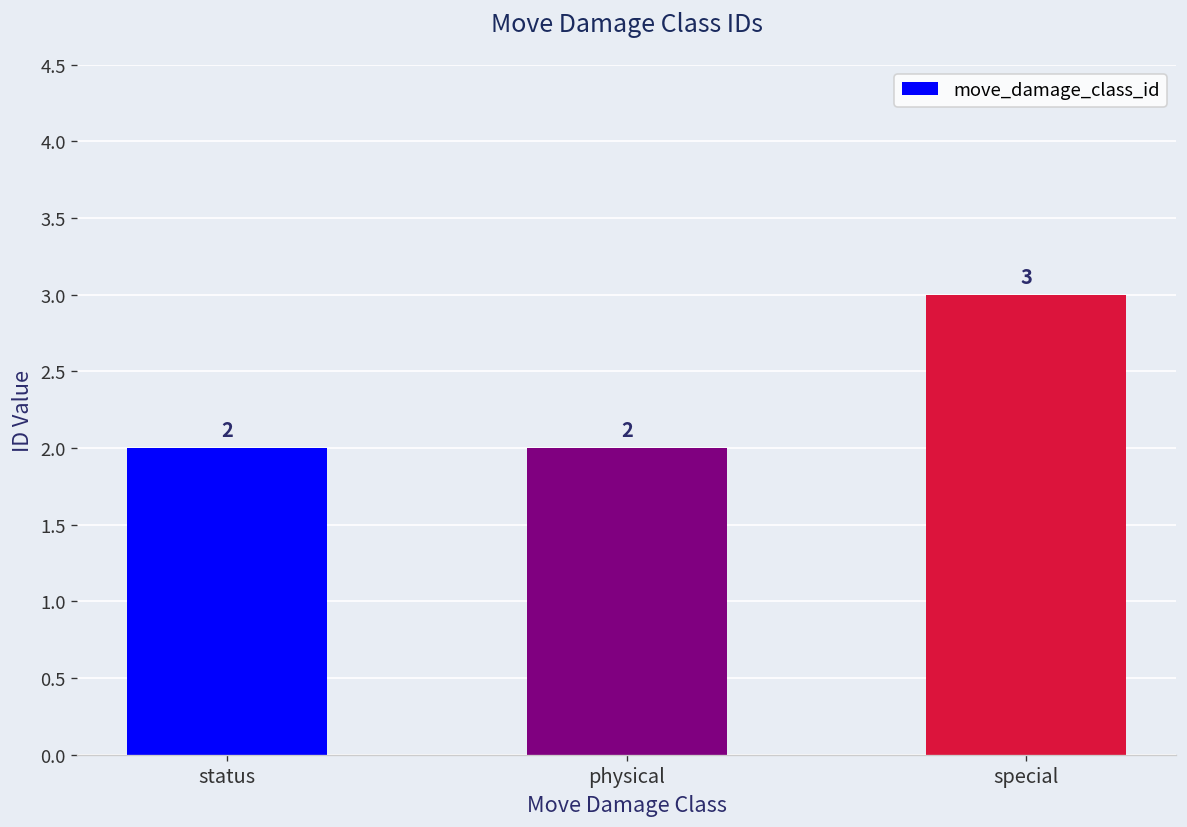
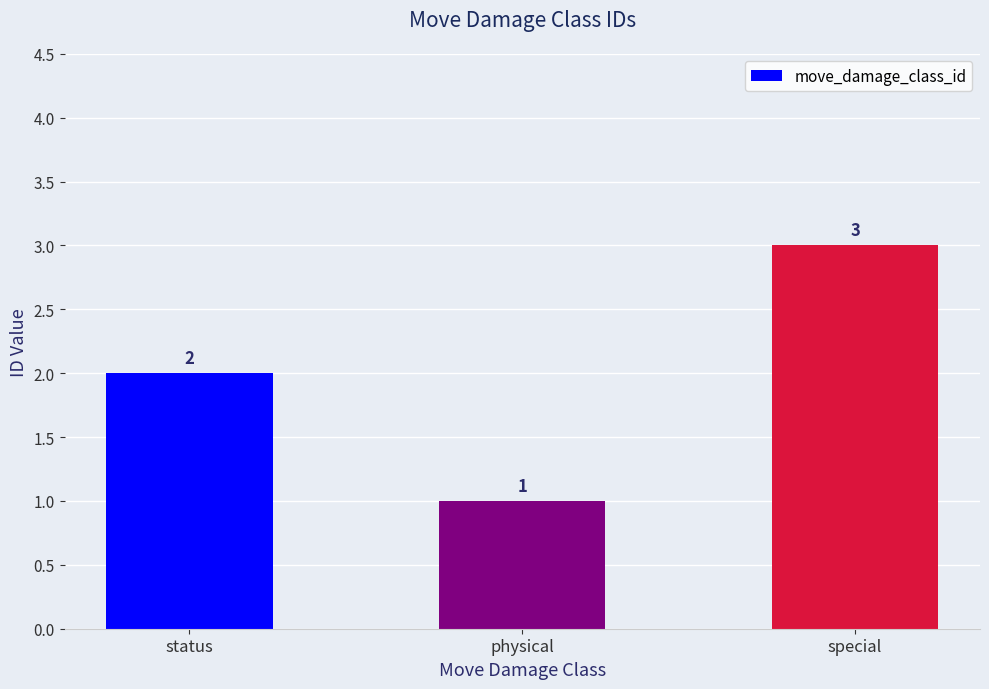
physical: 2 -> 1
